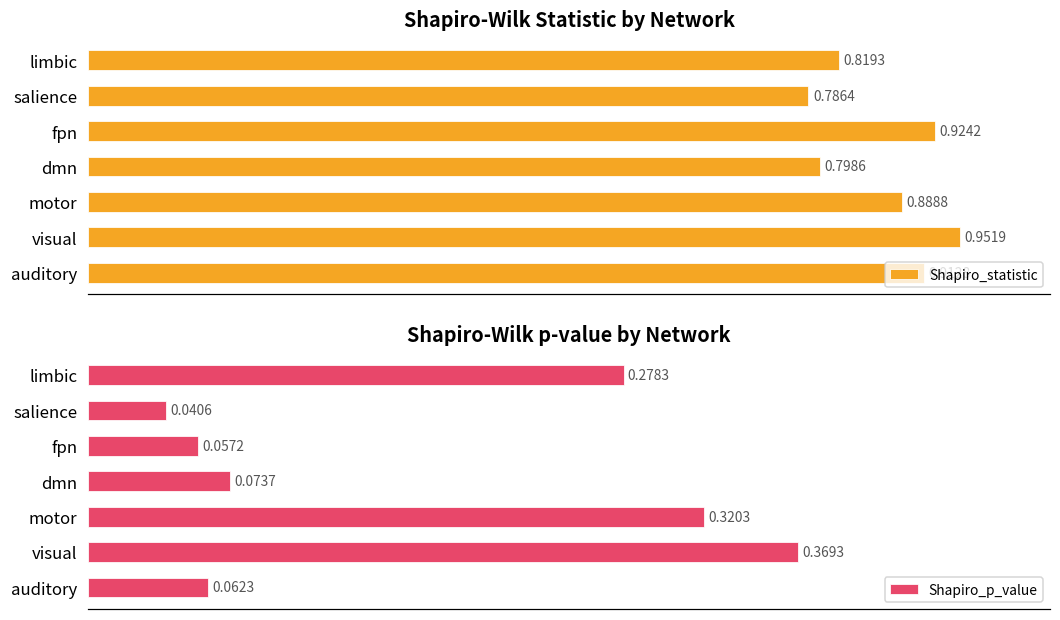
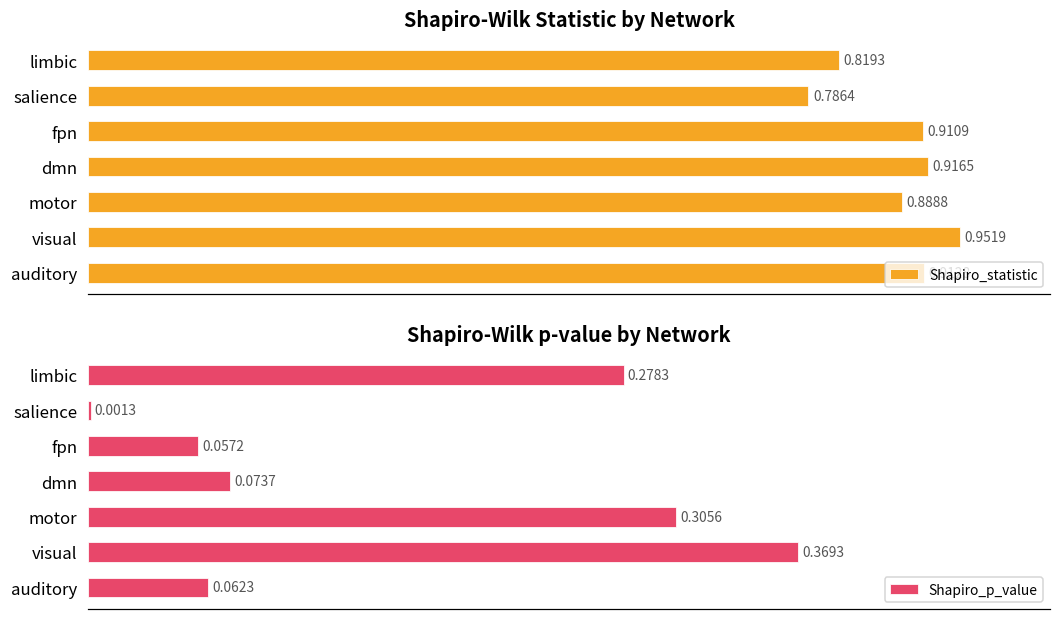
Shapiro-Wilk Statistic by Network, fpn: 0.9242 -> 0.9109
Shapiro-Wilk Statistic by Network, dmn: 0.7986 -> 0.9165
Shapiro-Wilk p-value by Network, salience: 0.0406 -> 0.0013
Shapiro-Wilk p-value by Network, motor: 0.3203 -> 0.3056
